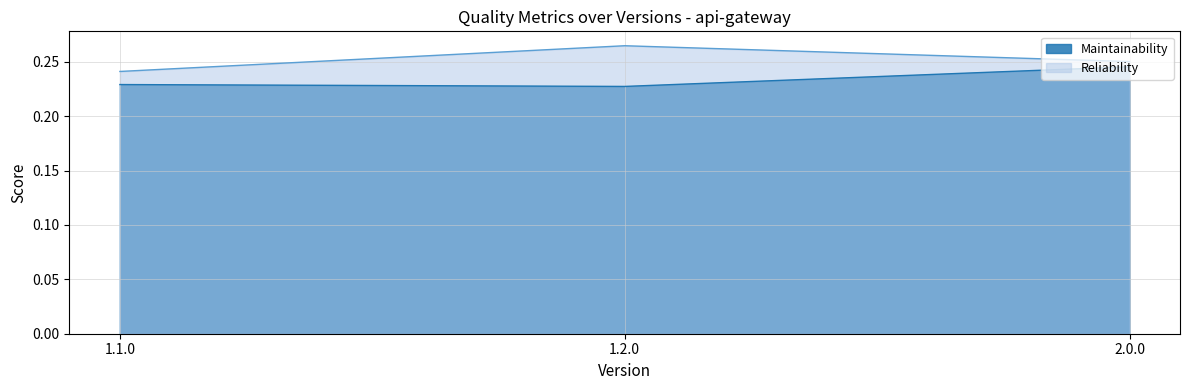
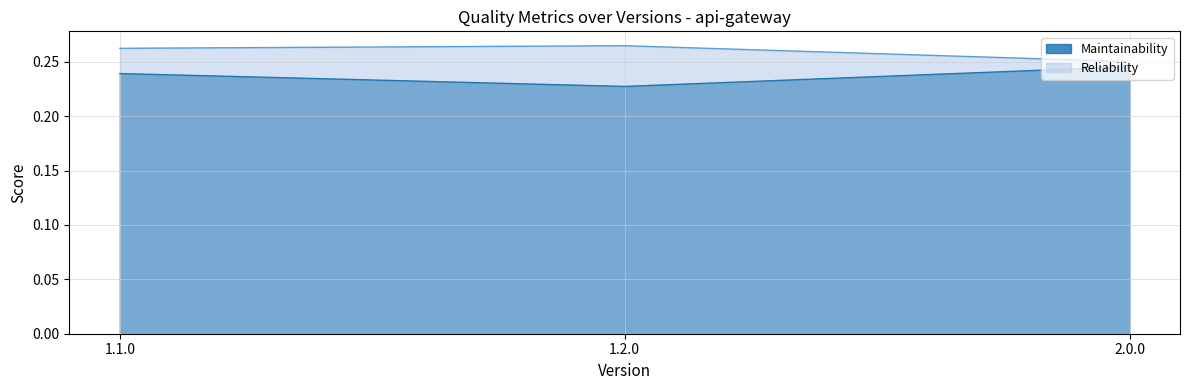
Maintainability, 1.1.0: 0.229 -> 0.239
Reliability, 1.1.0: 0.241 -> 0.263
